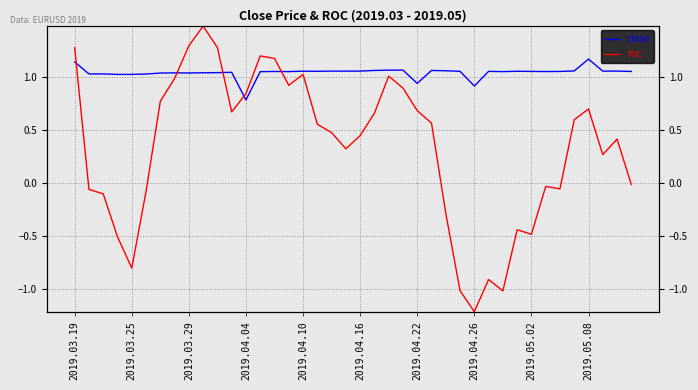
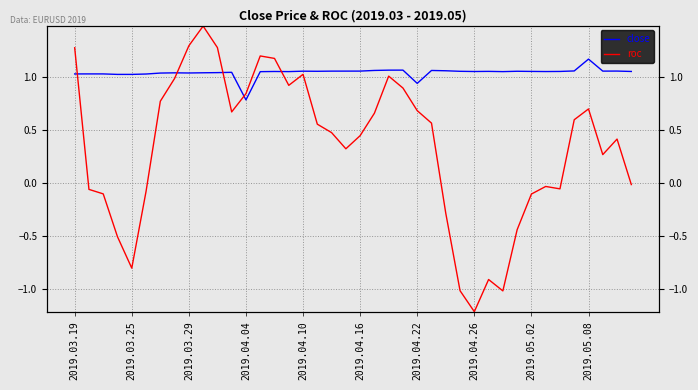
close, 2019.03.19: 1.15 -> 1.03
close, 2019.04.26: 0.92 -> 1.06
roc, 2019.05.02: -0.48 -> -0.10
